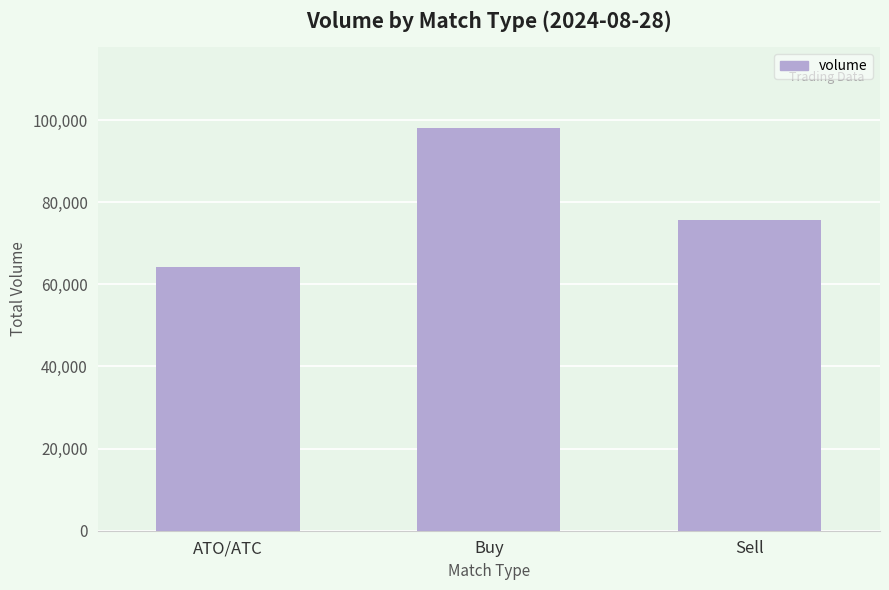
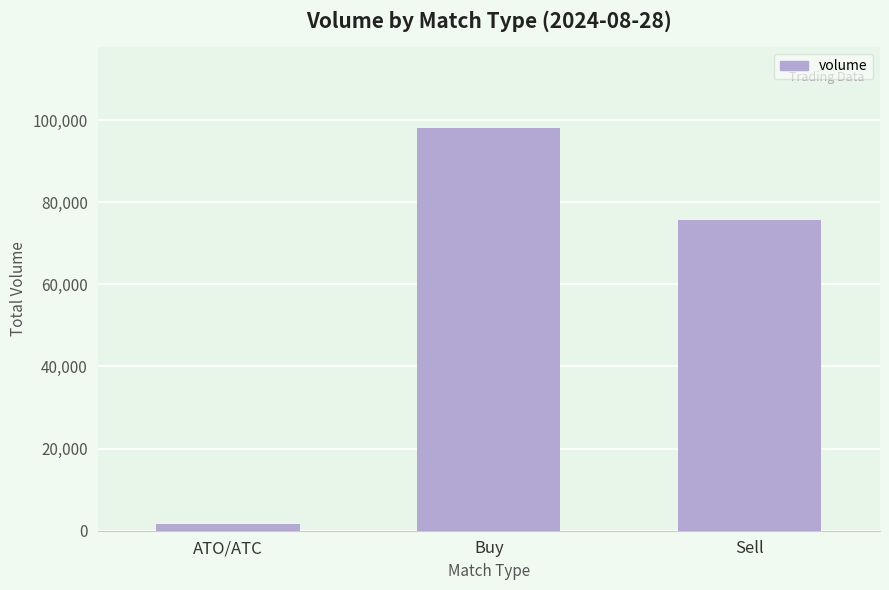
ATO/ATC: 64,000 -> 2,000
